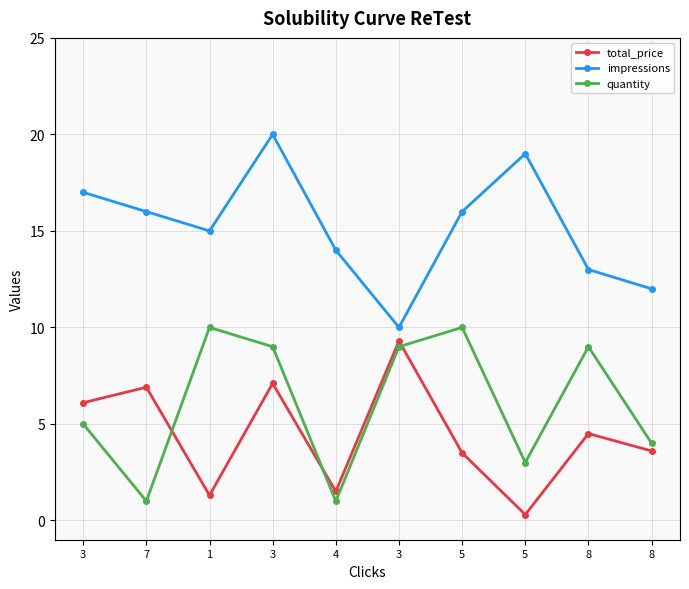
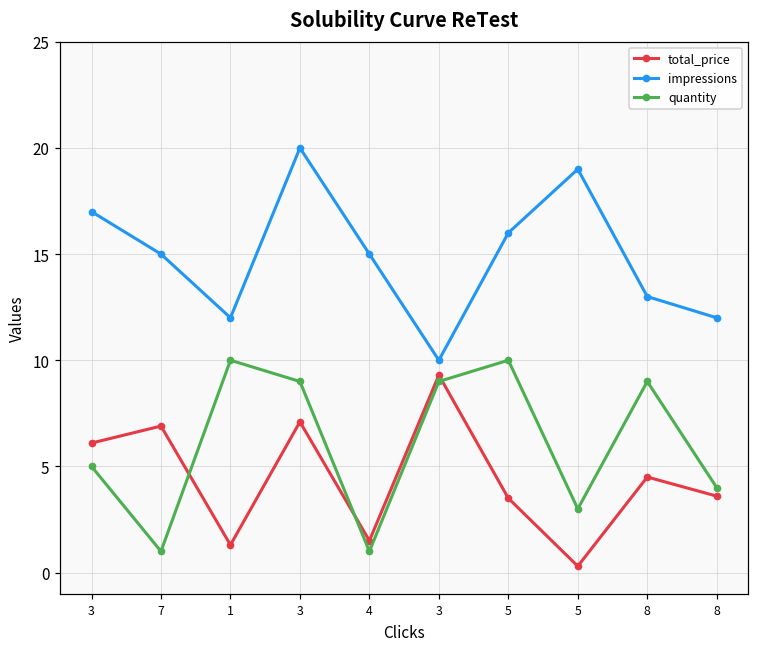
impressions, 7: 16 -> 15
impressions, 1: 15 -> 12
impressions, 4: 14 -> 15
